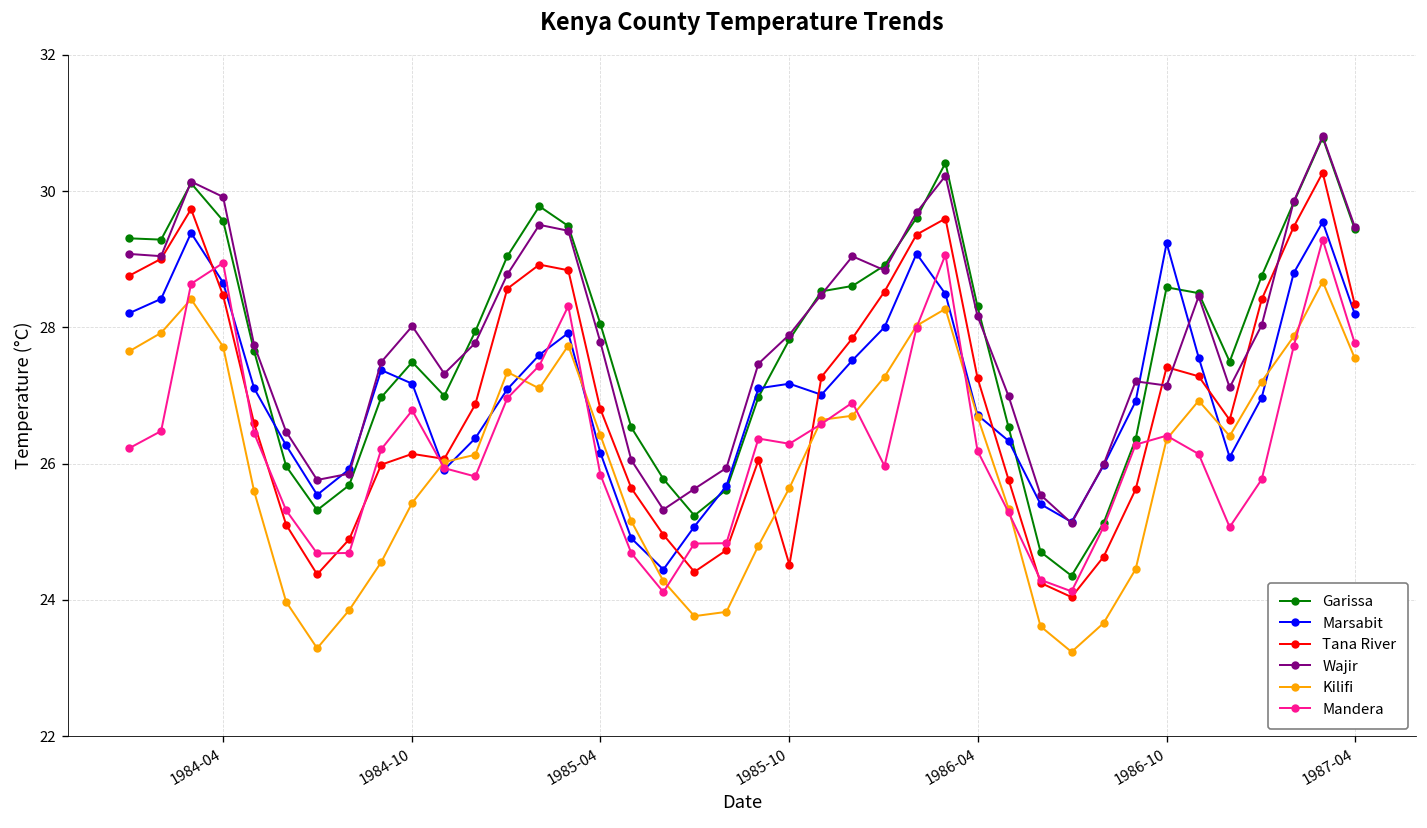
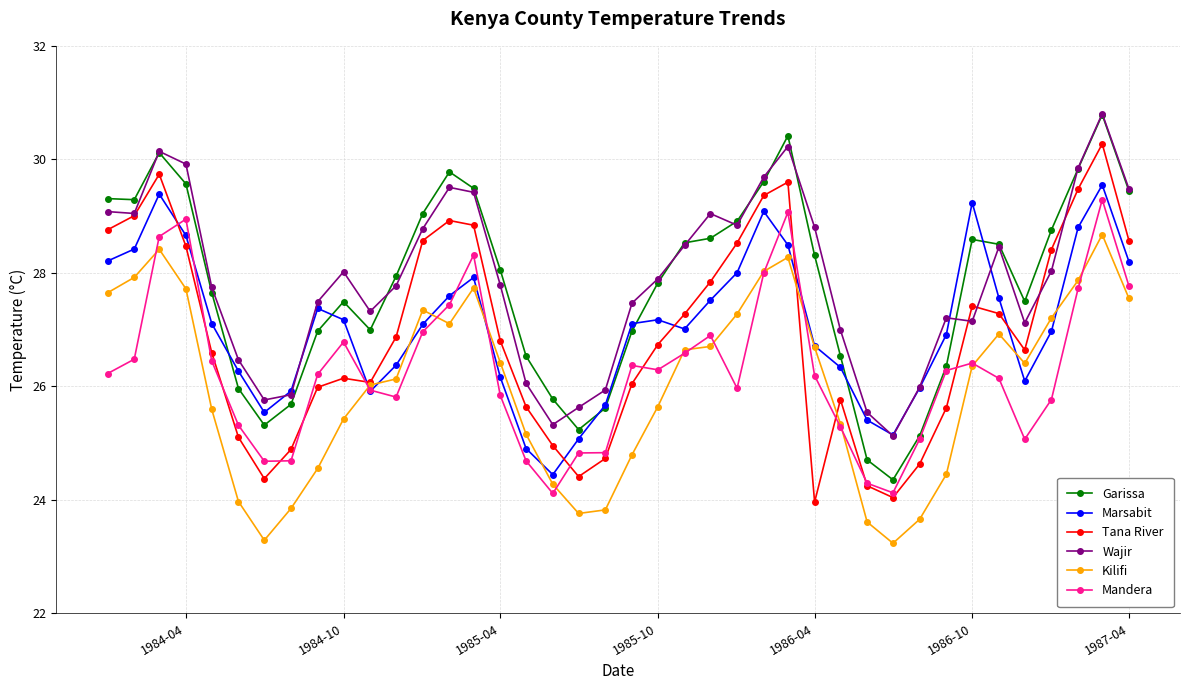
Tana River, 1985-10: 24.5 -> 26.7
Tana River, 1986-04: 27.3 -> 24.0
Wajir, 1986-04: 28.2 -> 28.8
Tana River, 1987-04: 28.3 -> 28.6
